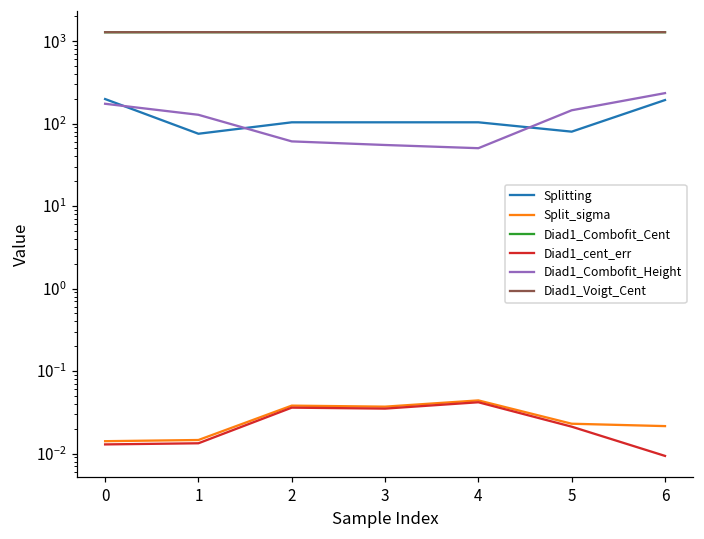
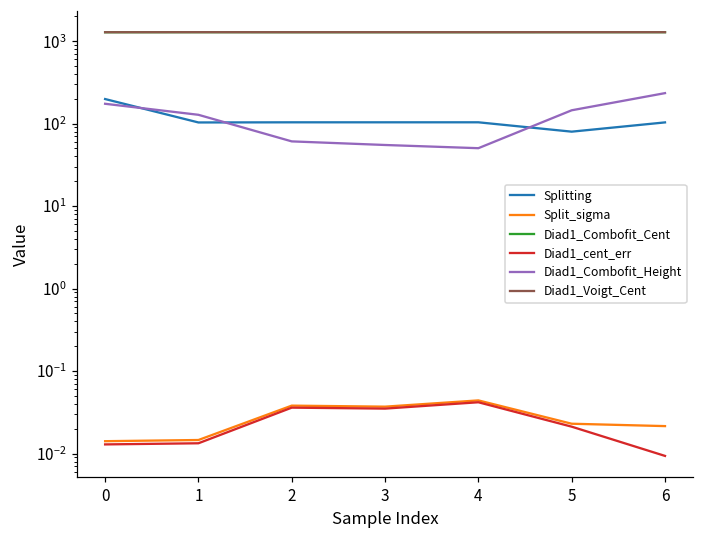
Splitting, 1: 80 -> 100
Splitting, 6: 190 -> 100
